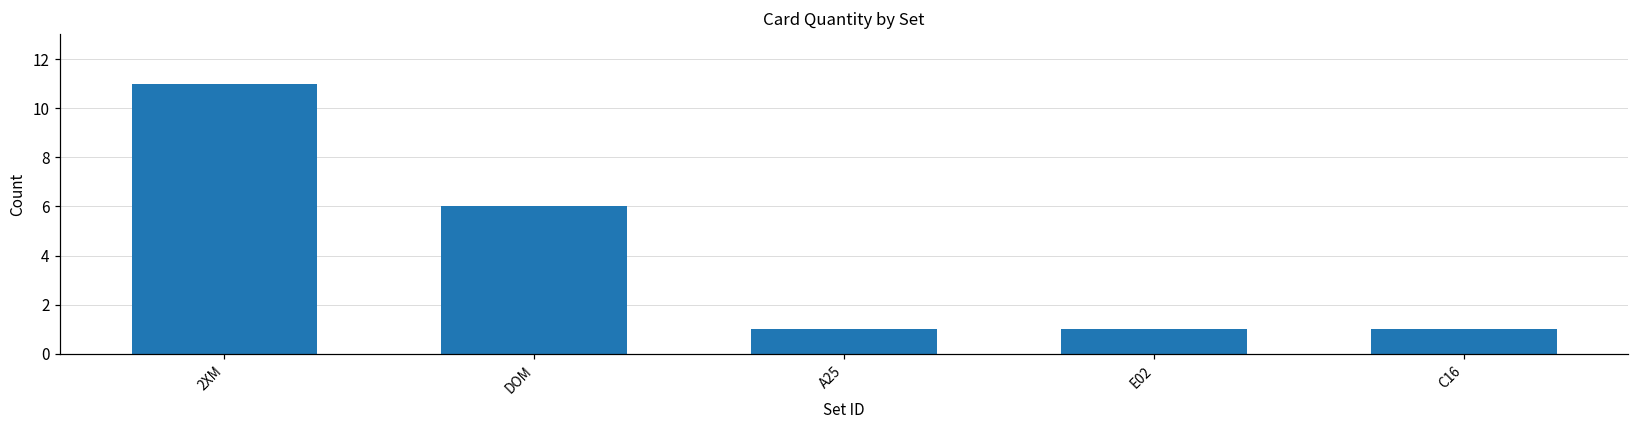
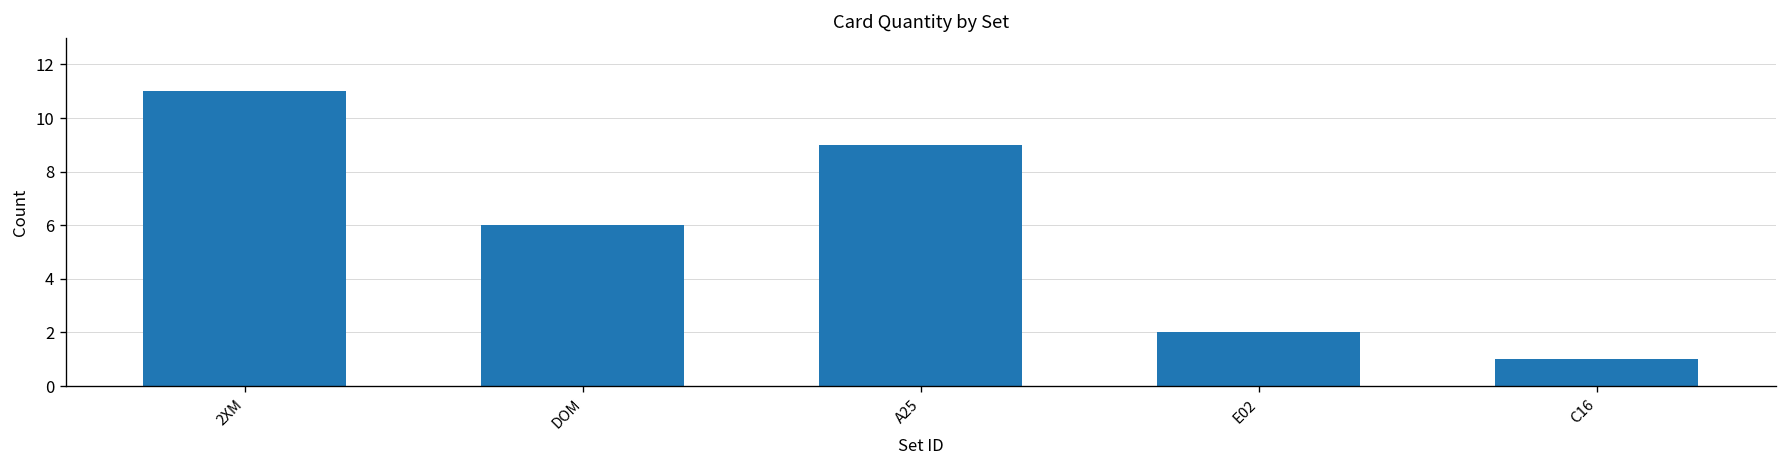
A25: 1 -> 9
E02: 1 -> 2
